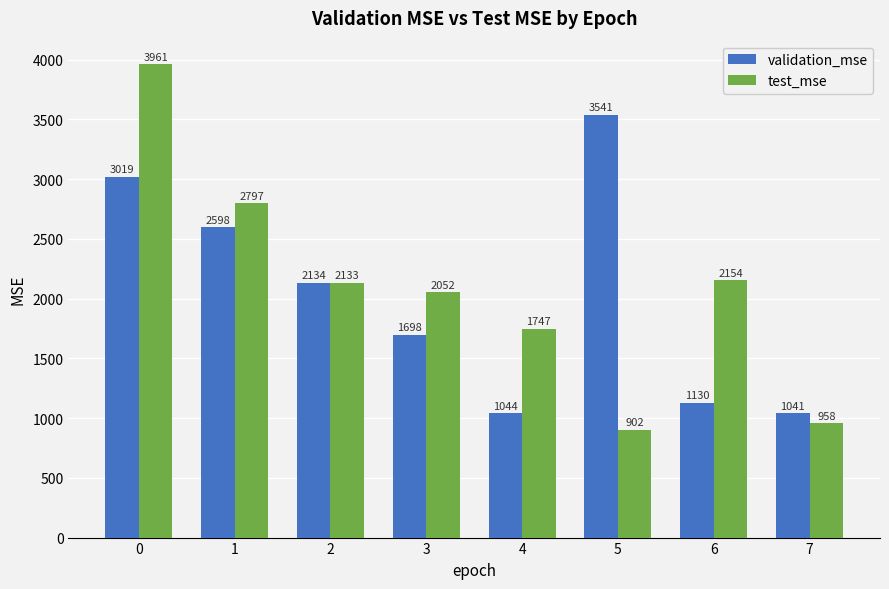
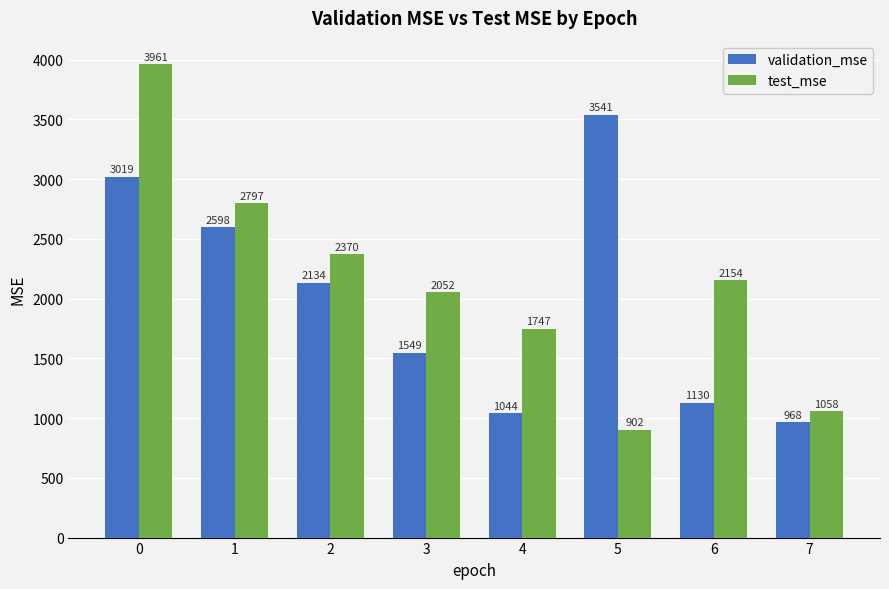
test_mse, 2: 2133 -> 2370
validation_mse, 3: 1698 -> 1549
validation_mse, 7: 1041 -> 968
test_mse, 7: 958 -> 1058
